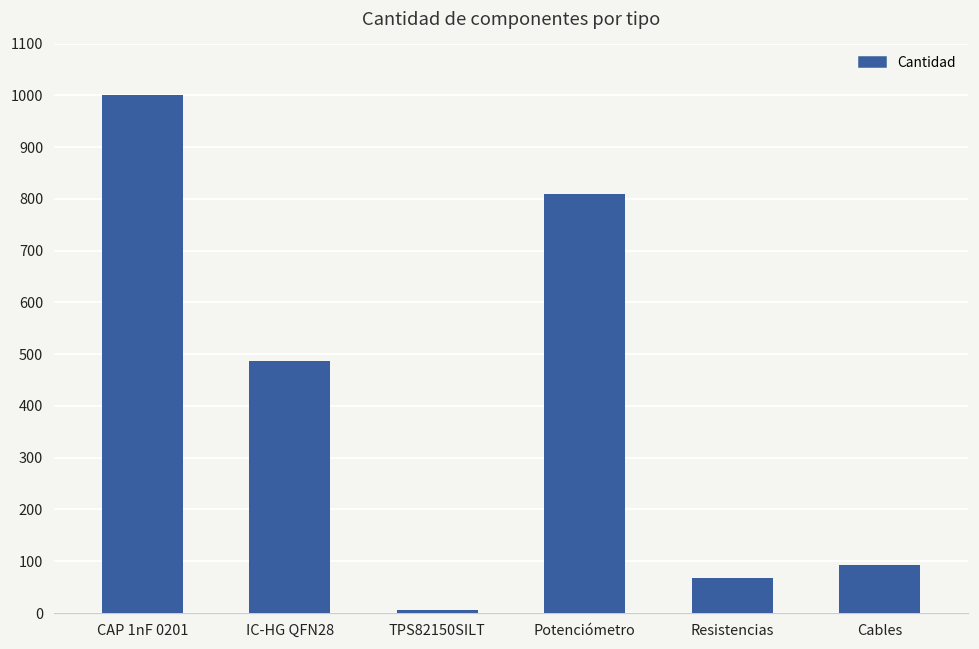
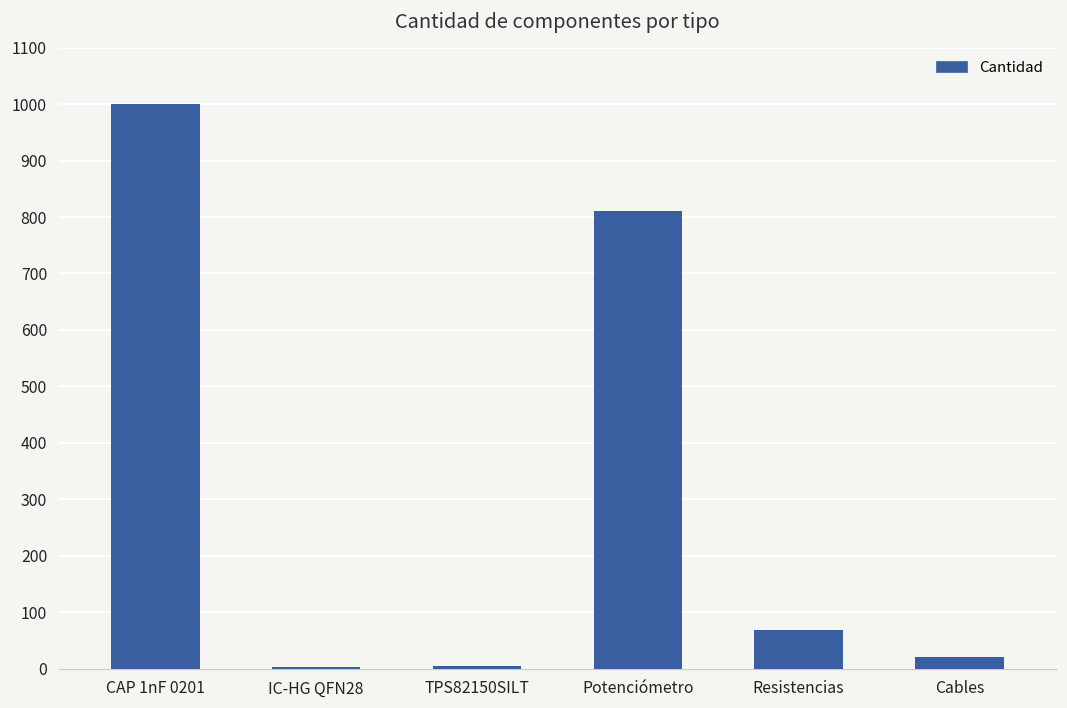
IC-HG QFN28: 490 -> 0
Cables: 90 -> 20
